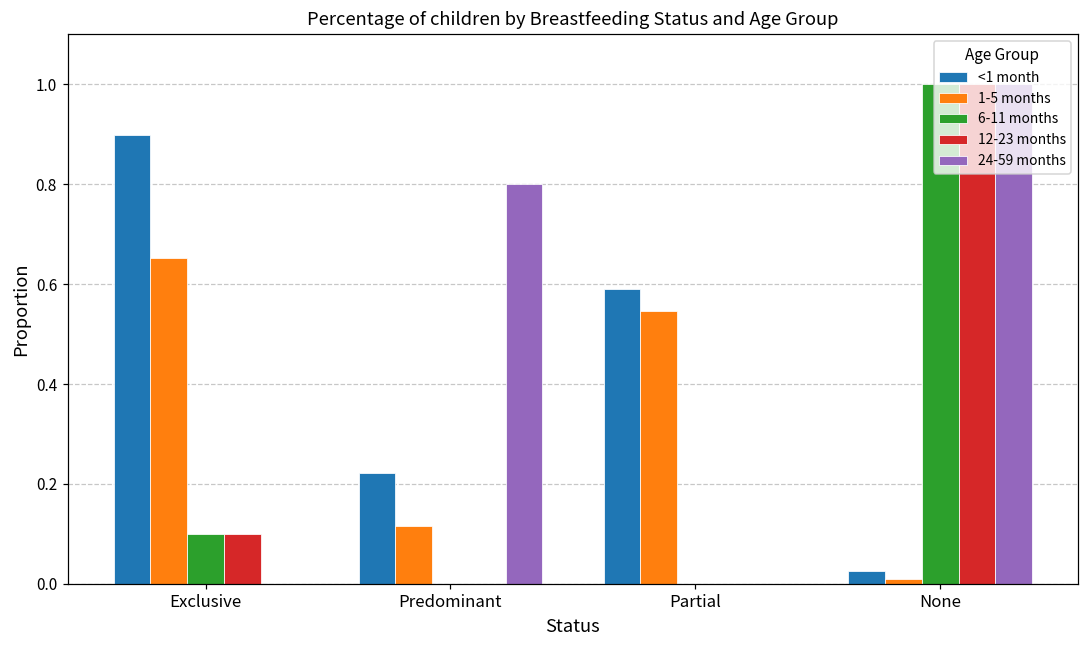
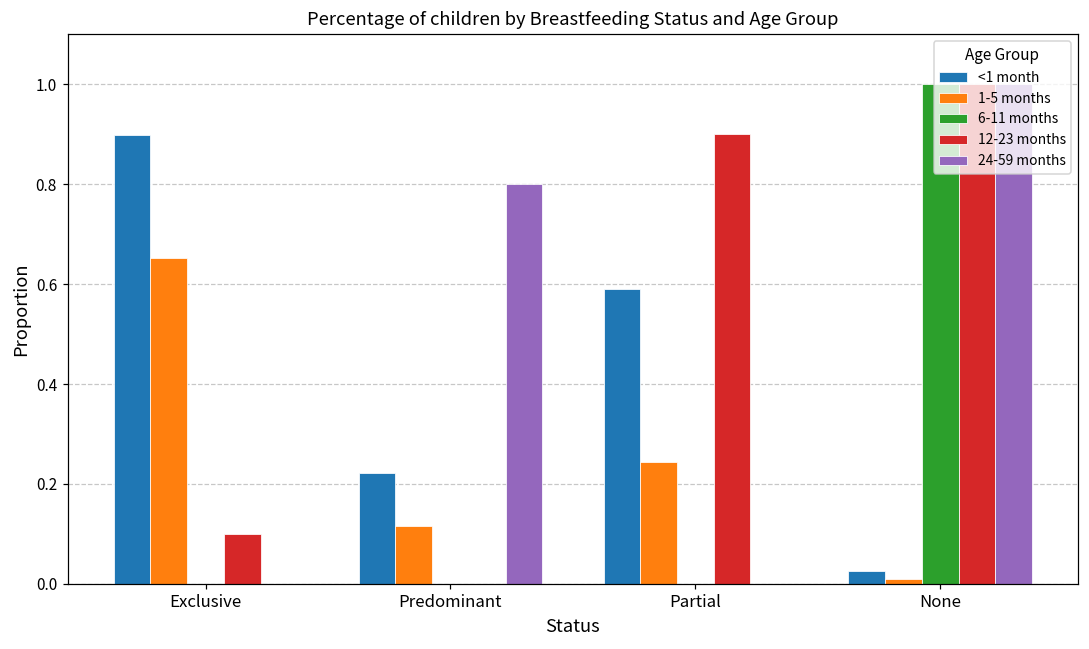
6-11 months, Exclusive: 0.1 -> 0.0
1-5 months, Partial: 0.55 -> 0.24
12-23 months, Partial: 0.0 -> 0.9
